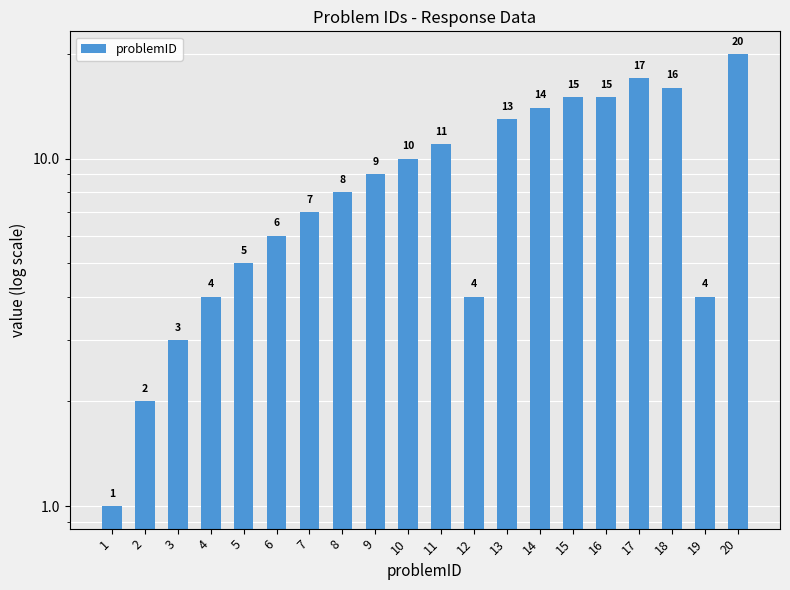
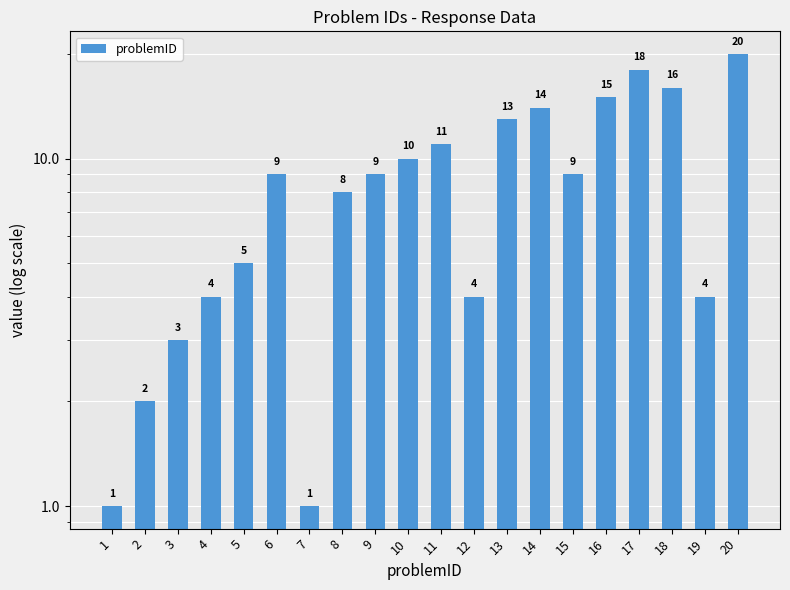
6: 6 -> 9
7: 7 -> 1
15: 15 -> 9
17: 17 -> 18
